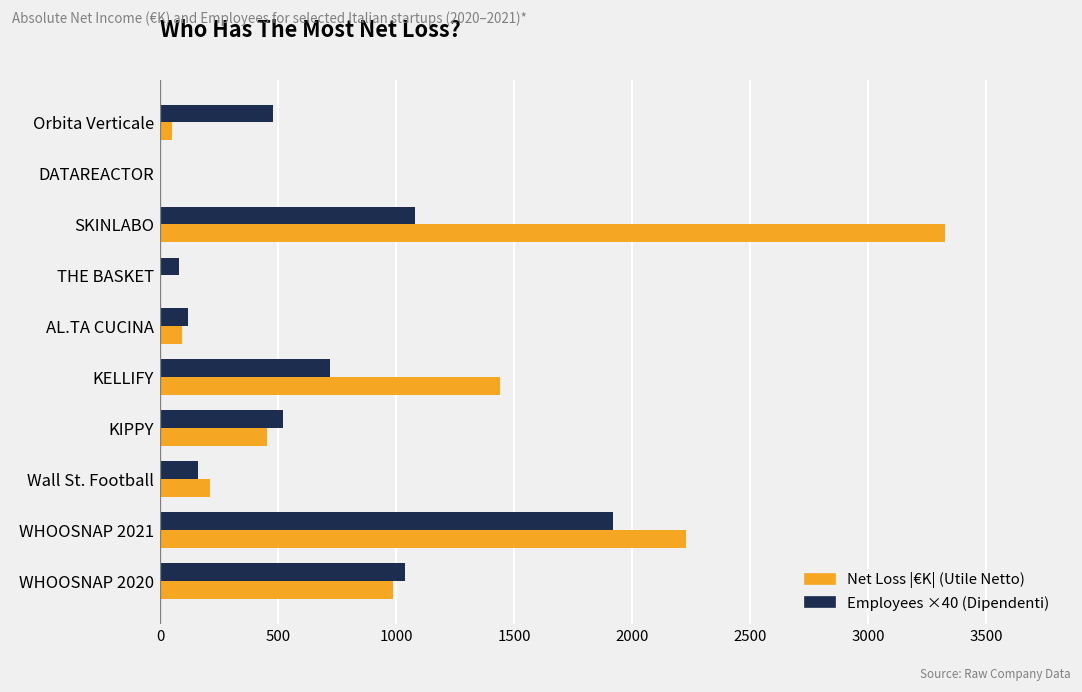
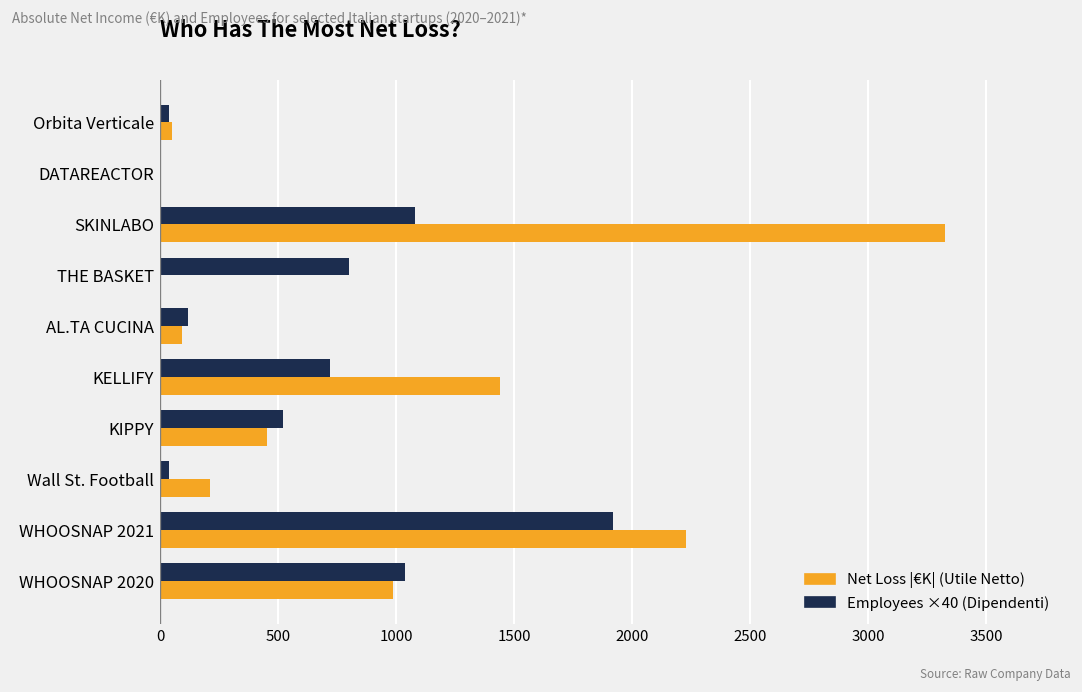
Employees ×40 (Dipendenti), Orbita Verticale: 480 -> 40
Employees ×40 (Dipendenti), THE BASKET: 80 -> 800
Employees ×40 (Dipendenti), Wall St. Football: 160 -> 40
